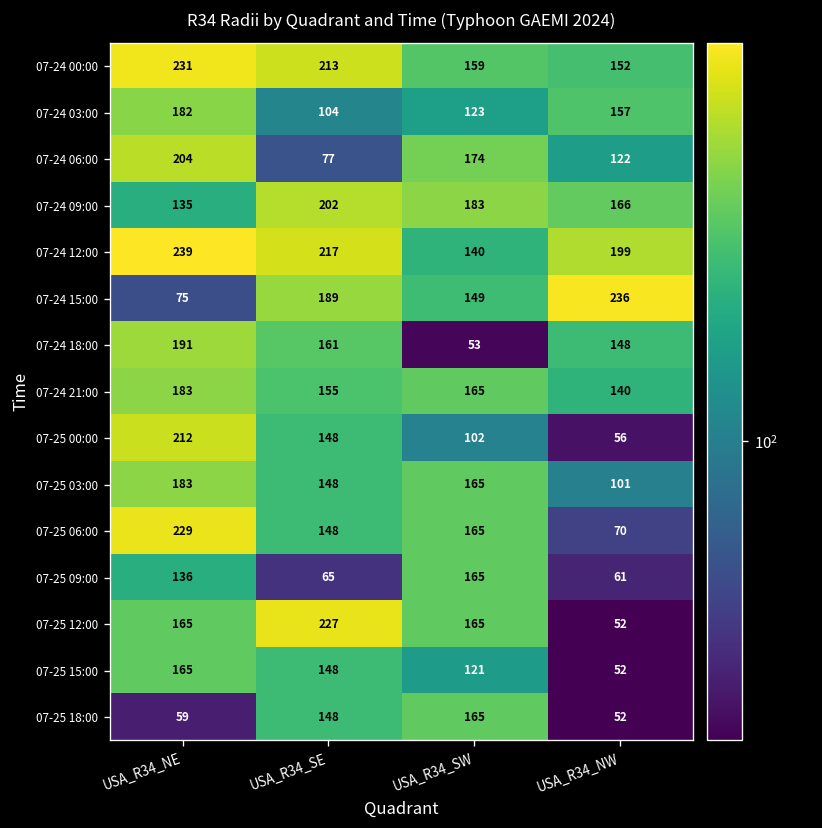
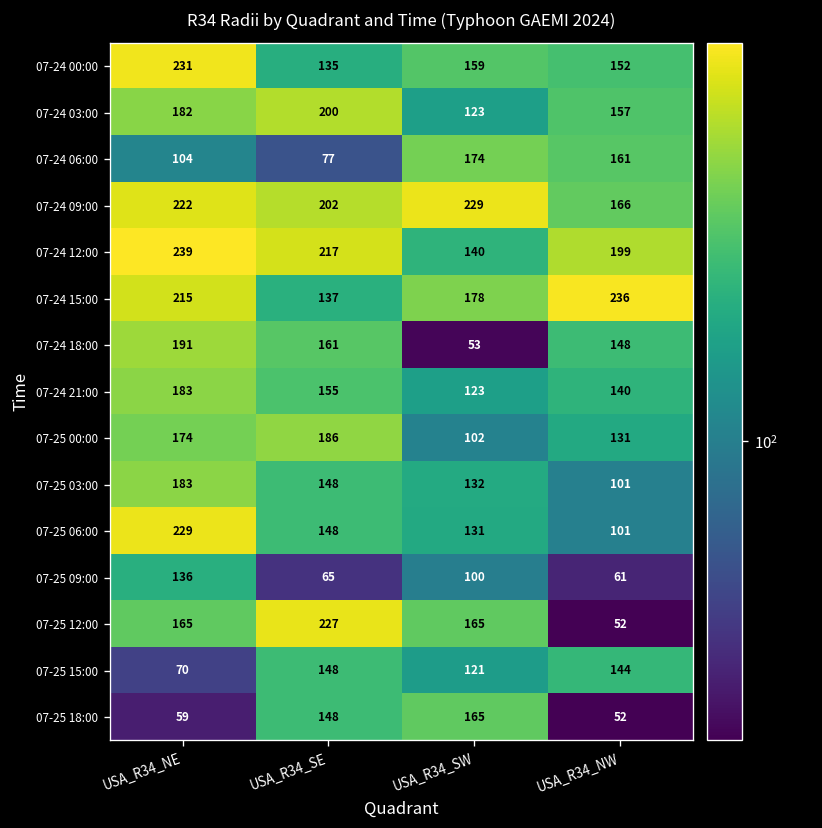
07-24 00:00, USA_R34_SE: 213 -> 135
07-24 03:00, USA_R34_SE: 104 -> 200
07-24 06:00, USA_R34_NE: 204 -> 104
07-24 06:00, USA_R34_NW: 122 -> 161
07-24 09:00, USA_R34_NE: 135 -> 222
07-24 09:00, USA_R34_SW: 183 -> 229
07-24 15:00, USA_R34_NE: 75 -> 215
07-24 15:00, USA_R34_SE: 189 -> 137
07-24 15:00, USA_R34_SW: 149 -> 178
07-24 21:00, USA_R34_SW: 165 -> 123
07-25 00:00, USA_R34_NE: 212 -> 174
07-25 00:00, USA_R34_SE: 148 -> 186
07-25 00:00, USA_R34_NW: 56 -> 131
07-25 03:00, USA_R34_SW: 165 -> 132
07-25 06:00, USA_R34_SW: 165 -> 131
07-25 06:00, USA_R34_NW: 70 -> 101
07-25 09:00, USA_R34_SW: 165 -> 100
07-25 15:00, USA_R34_NE: 165 -> 70
07-25 15:00, USA_R34_NW: 52 -> 144
